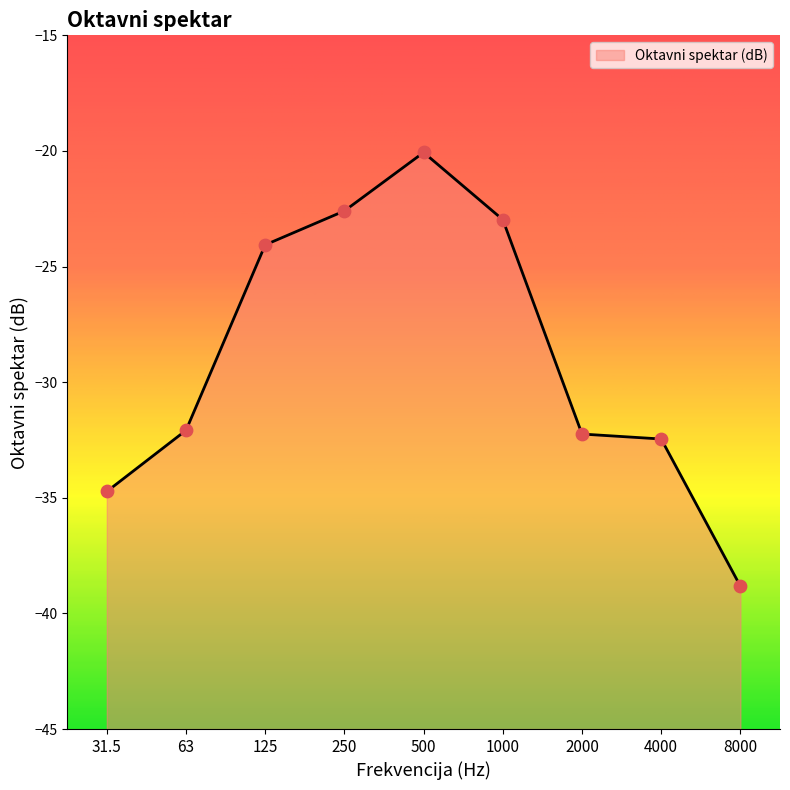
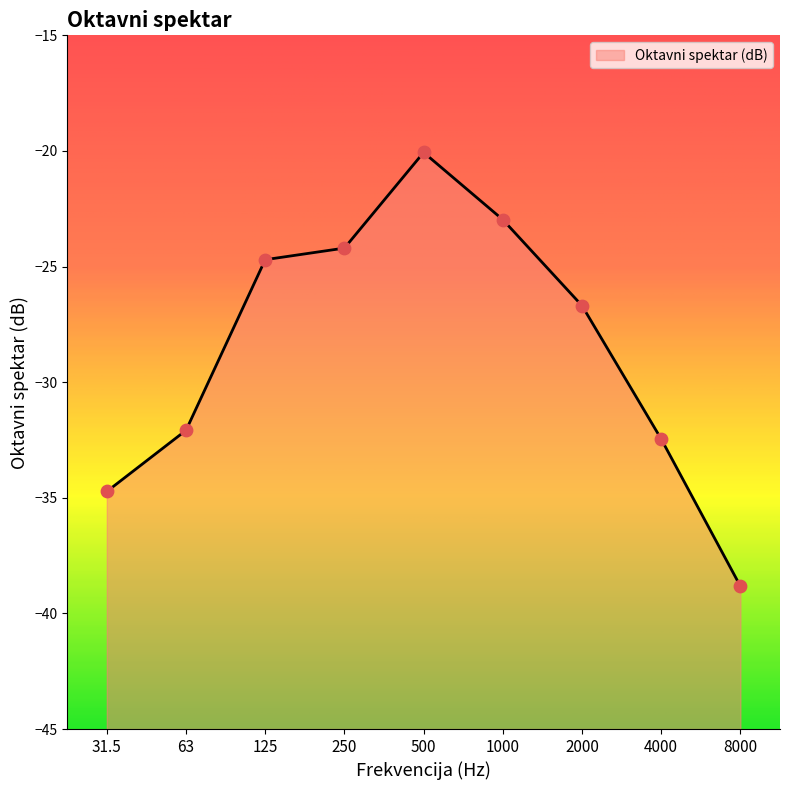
125: -24.1 -> -24.7
250: -22.6 -> -24.2
2000: -32.2 -> -26.7
